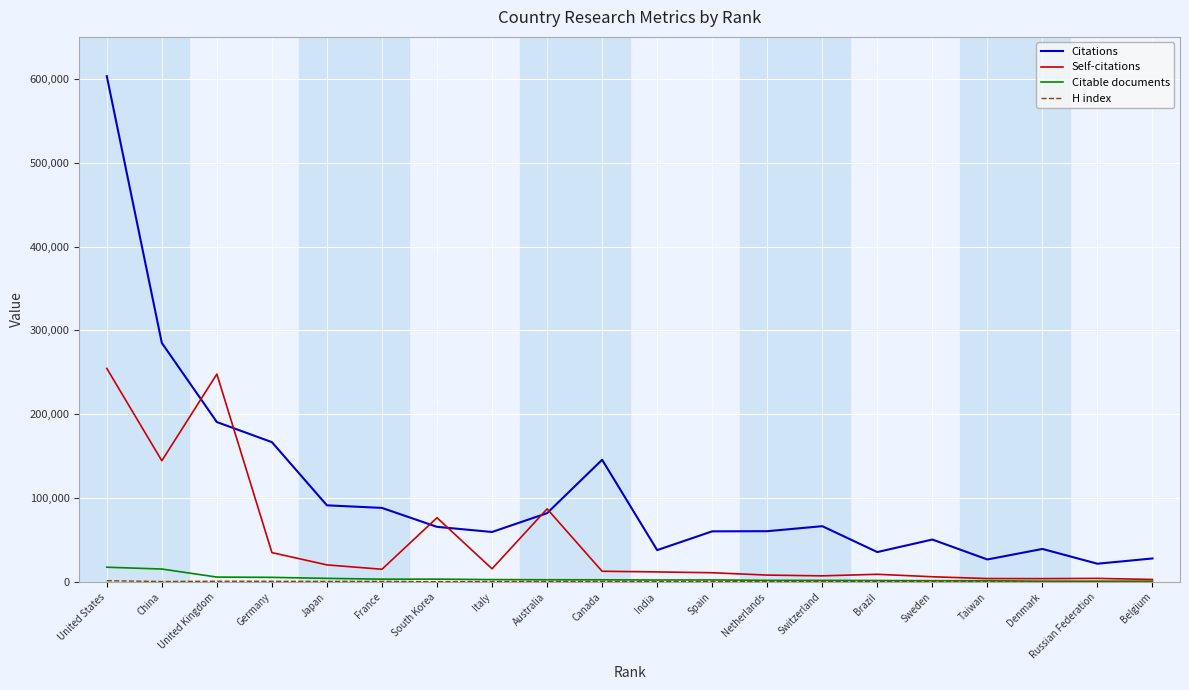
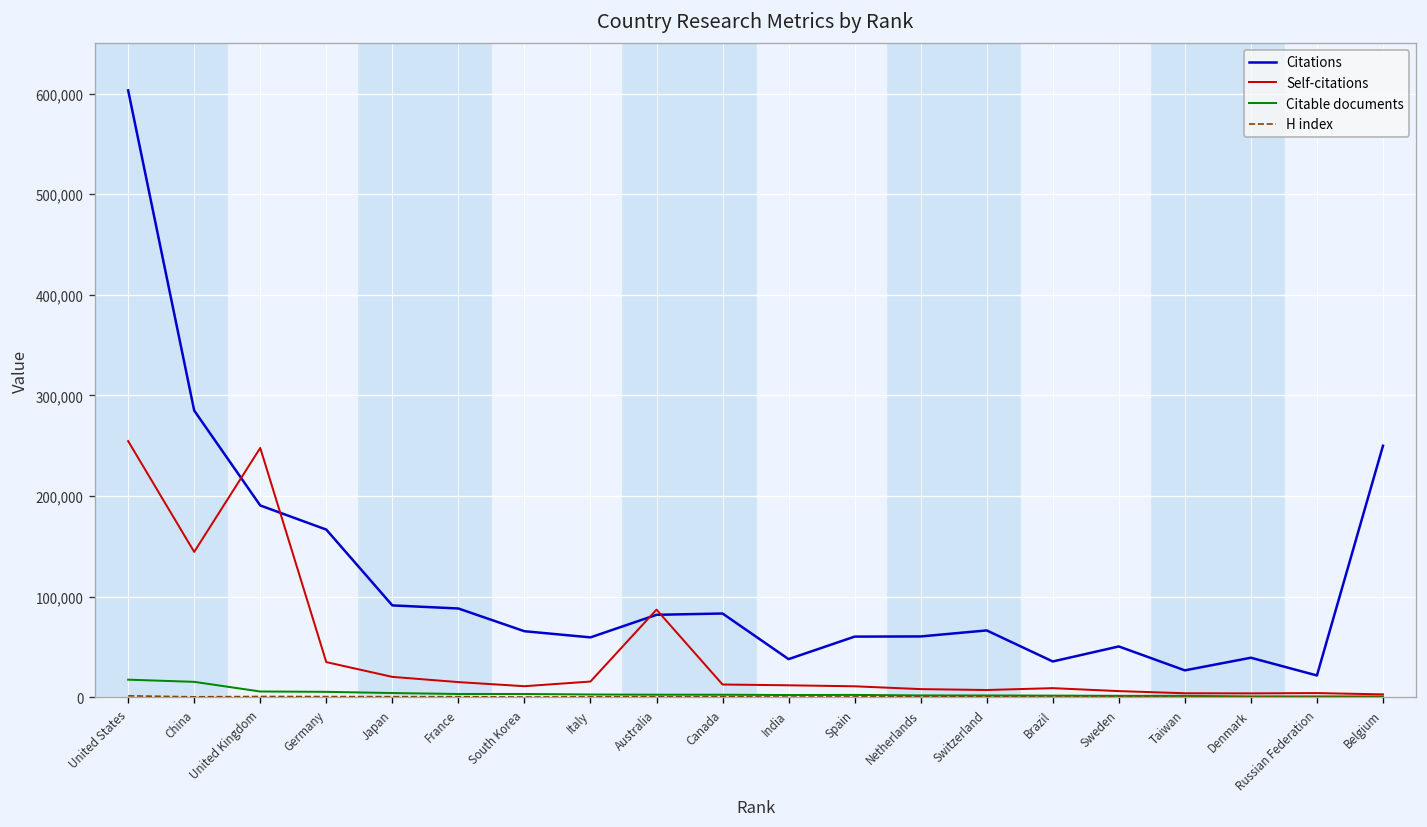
Self-citations, South Korea: 80,000 -> 10,000
Citations, Canada: 150,000 -> 80,000
Citations, Belgium: 30,000 -> 250,000
